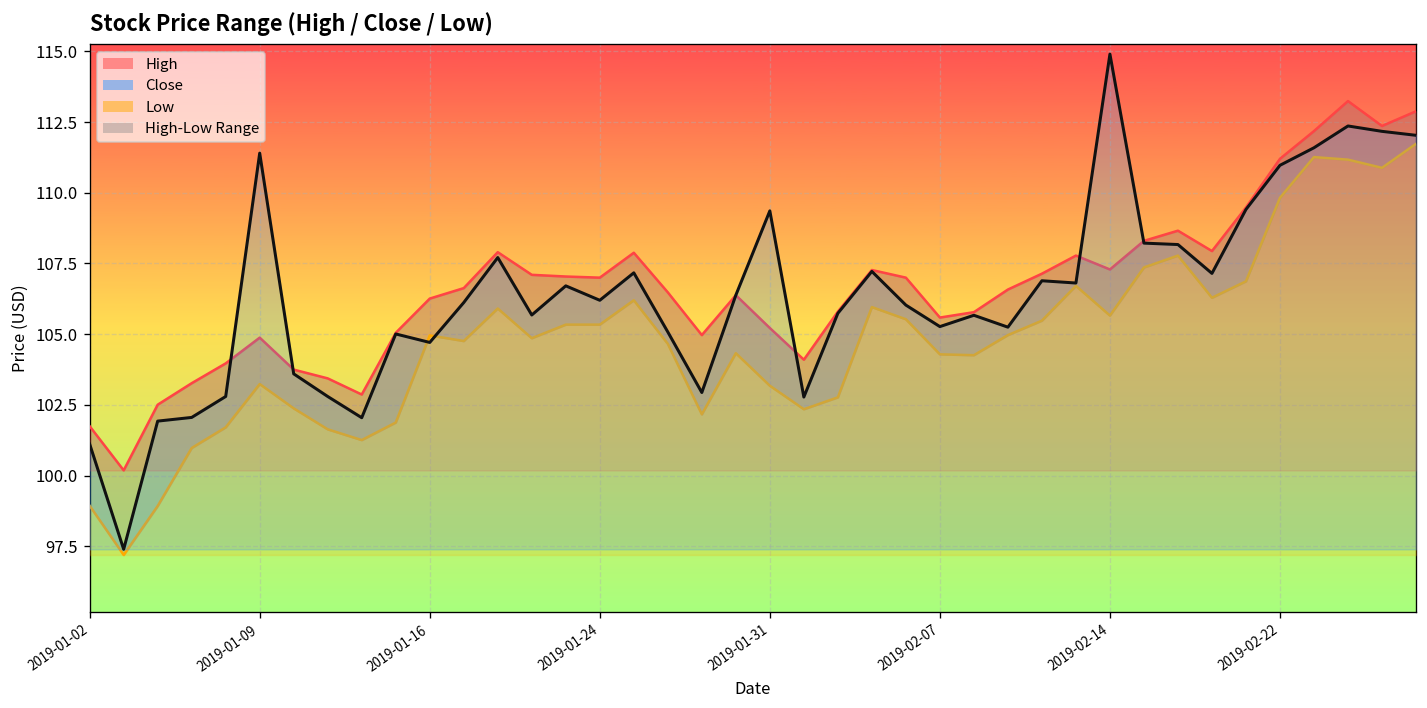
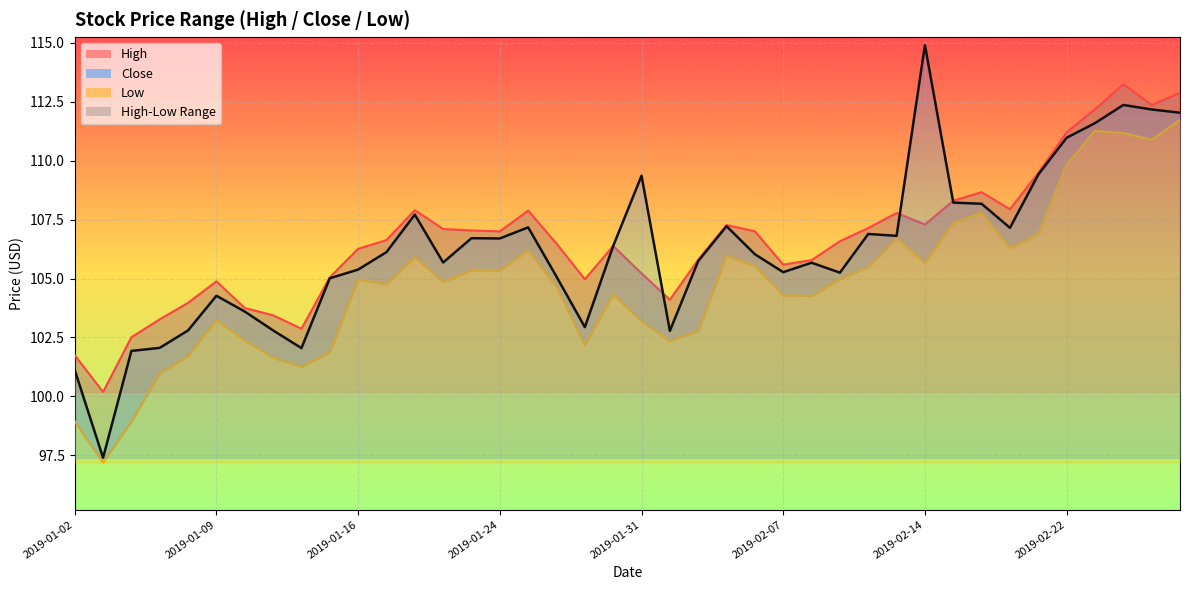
Close, 2019-01-09: 111.4 -> 104.3
Close, 2019-01-16: 104.7 -> 105.4
Close, 2019-01-24: 106.2 -> 106.7
